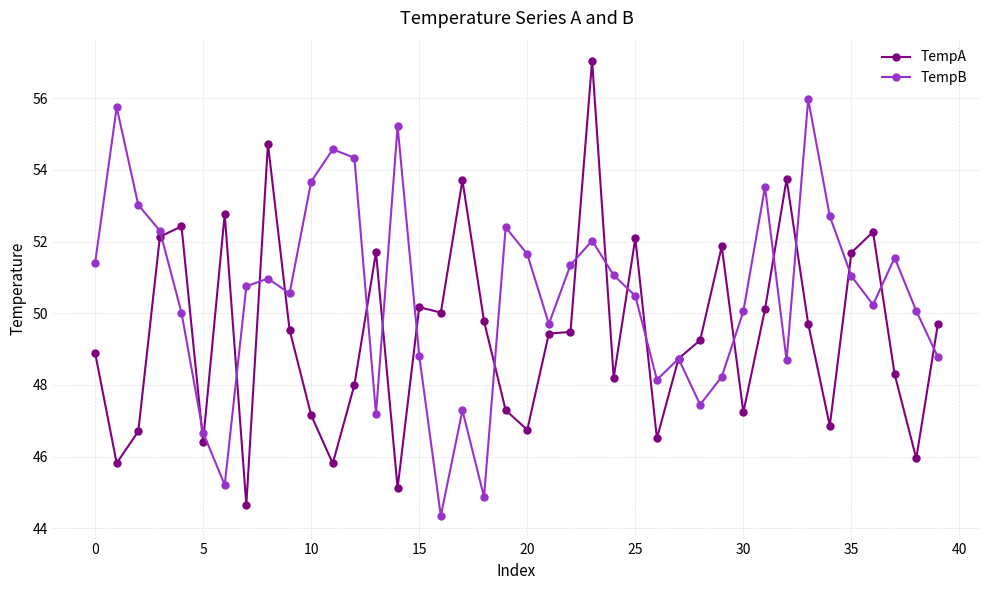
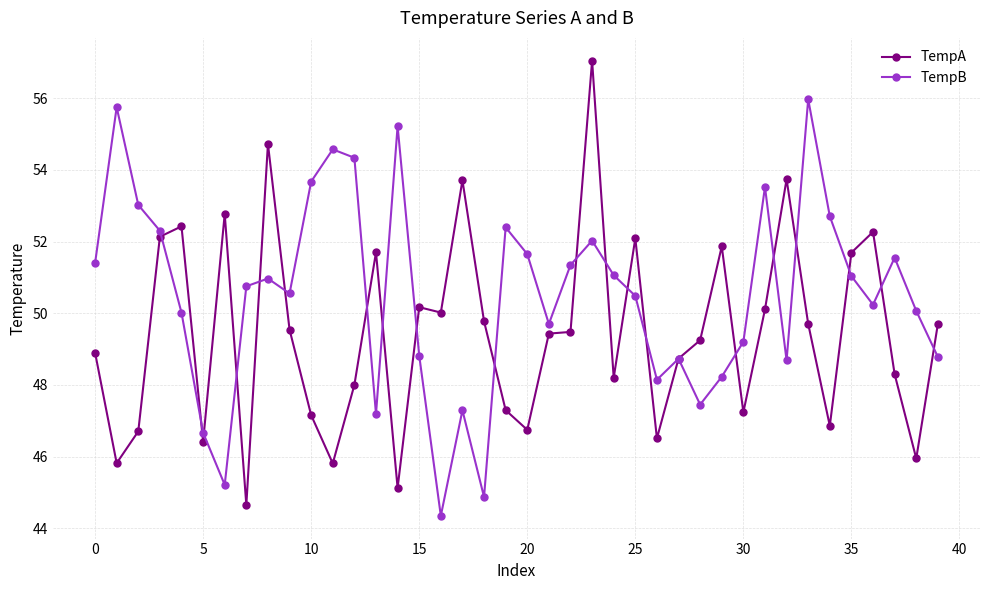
TempB, 30: 50.1 -> 49.2
